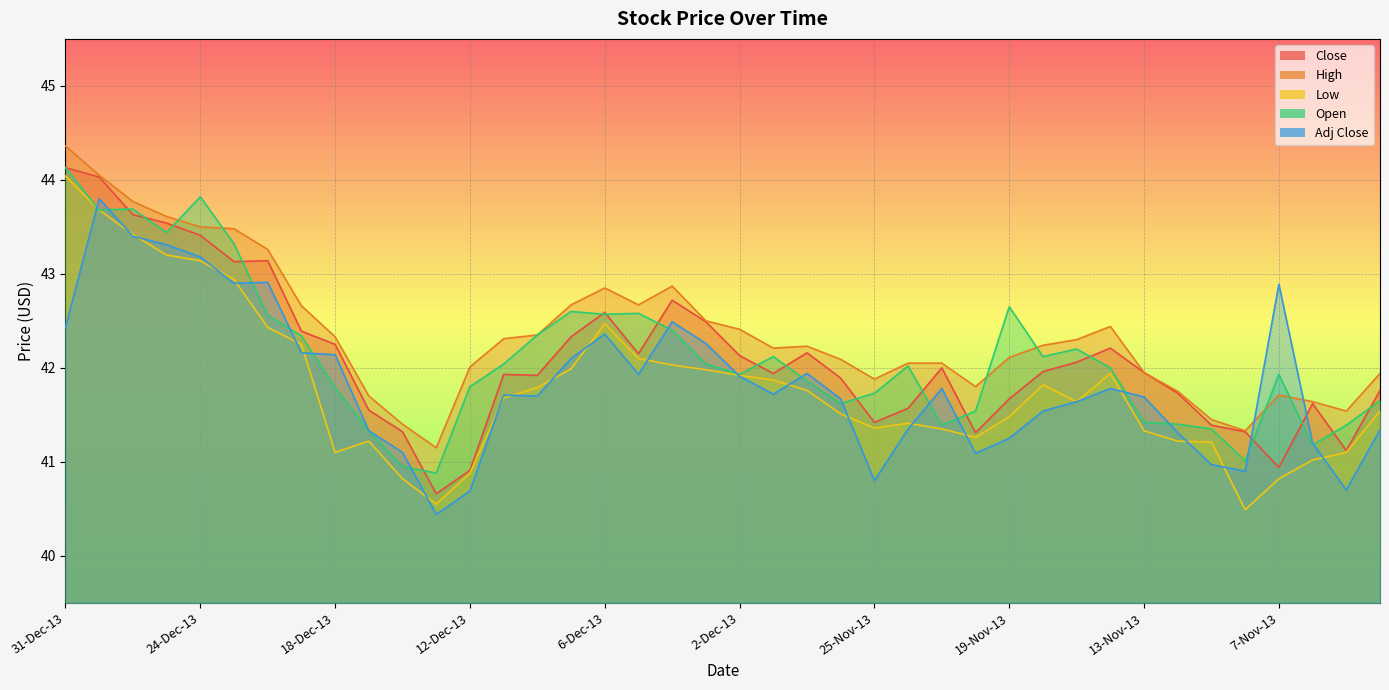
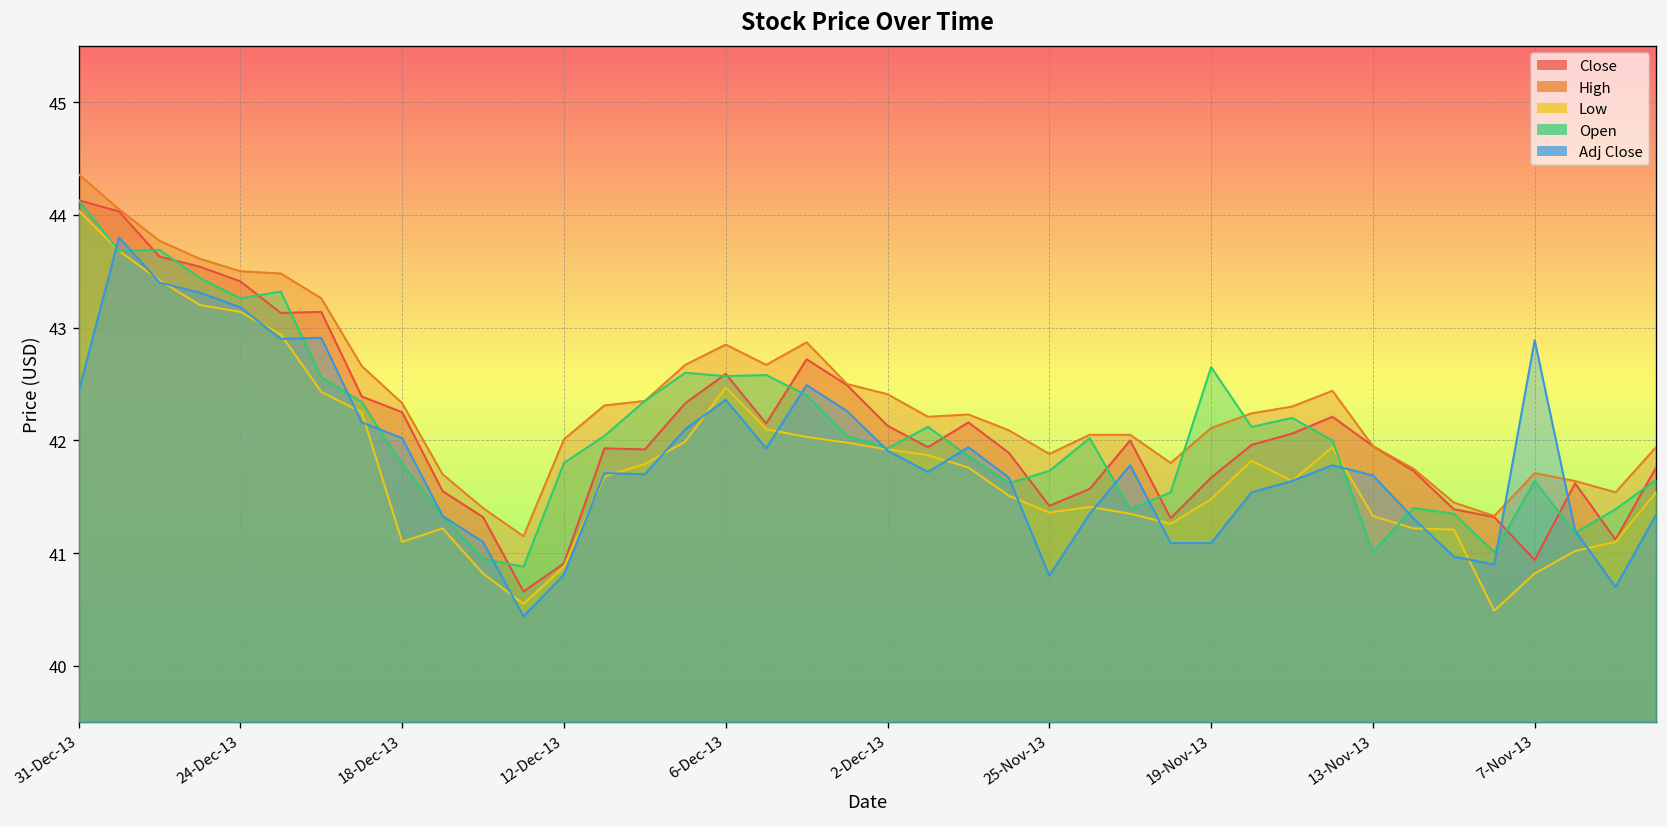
Open, 24-Dec-13: 43.8 -> 43.3
Adj Close, 18-Dec-13: 42.1 -> 42.0
Adj Close, 12-Dec-13: 40.7 -> 40.8
Adj Close, 19-Nov-13: 41.3 -> 41.1
Open, 13-Nov-13: 41.4 -> 41.0
Open, 7-Nov-13: 41.9 -> 41.6
